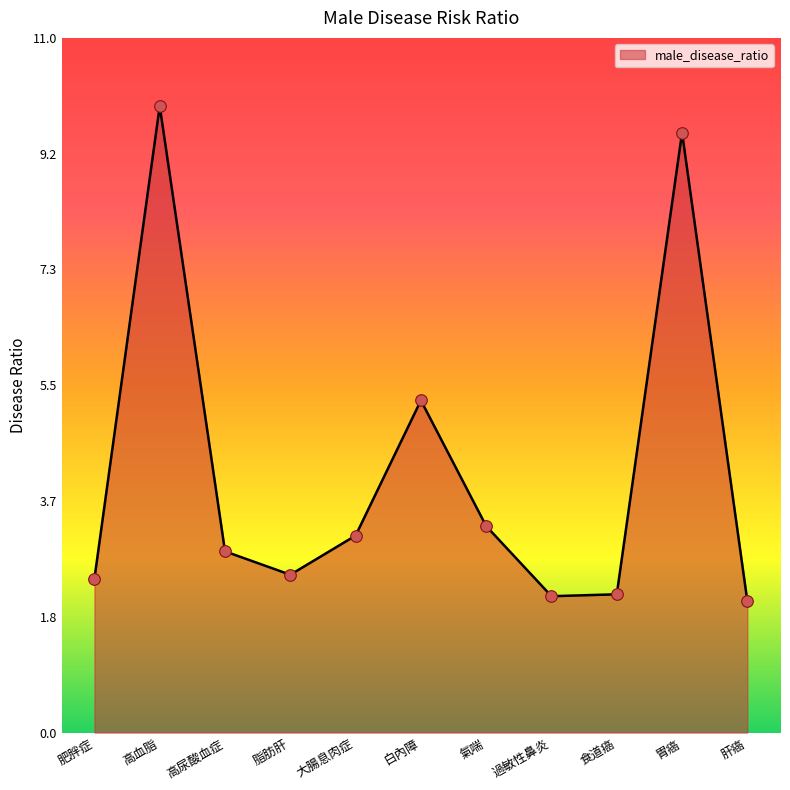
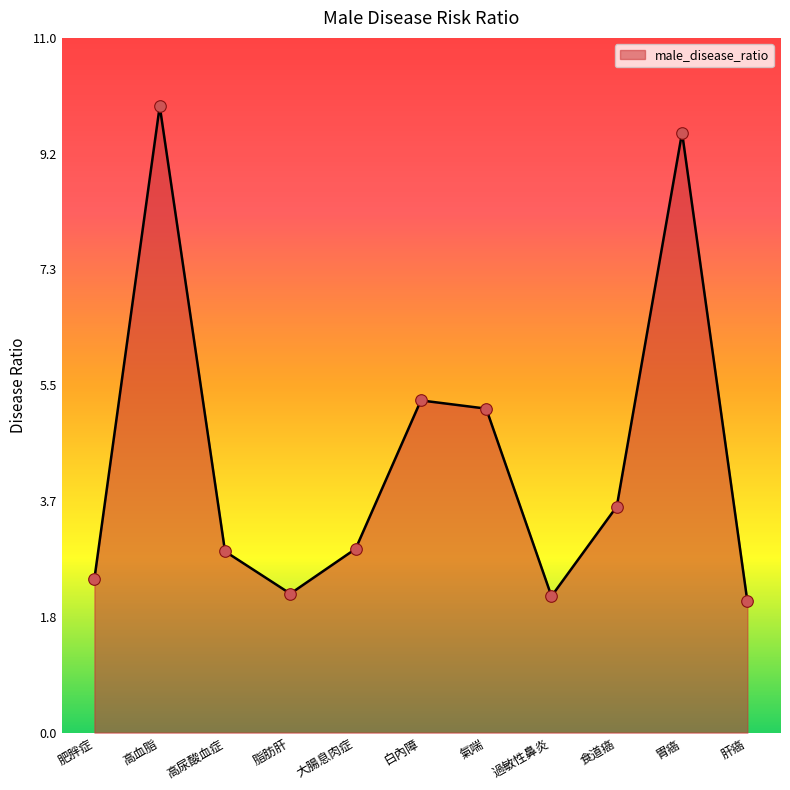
脂肪肝: 2.5 -> 2.2
大腸息肉症: 3.1 -> 2.9
氣喘: 3.3 -> 5.1
食道癌: 2.2 -> 3.6
